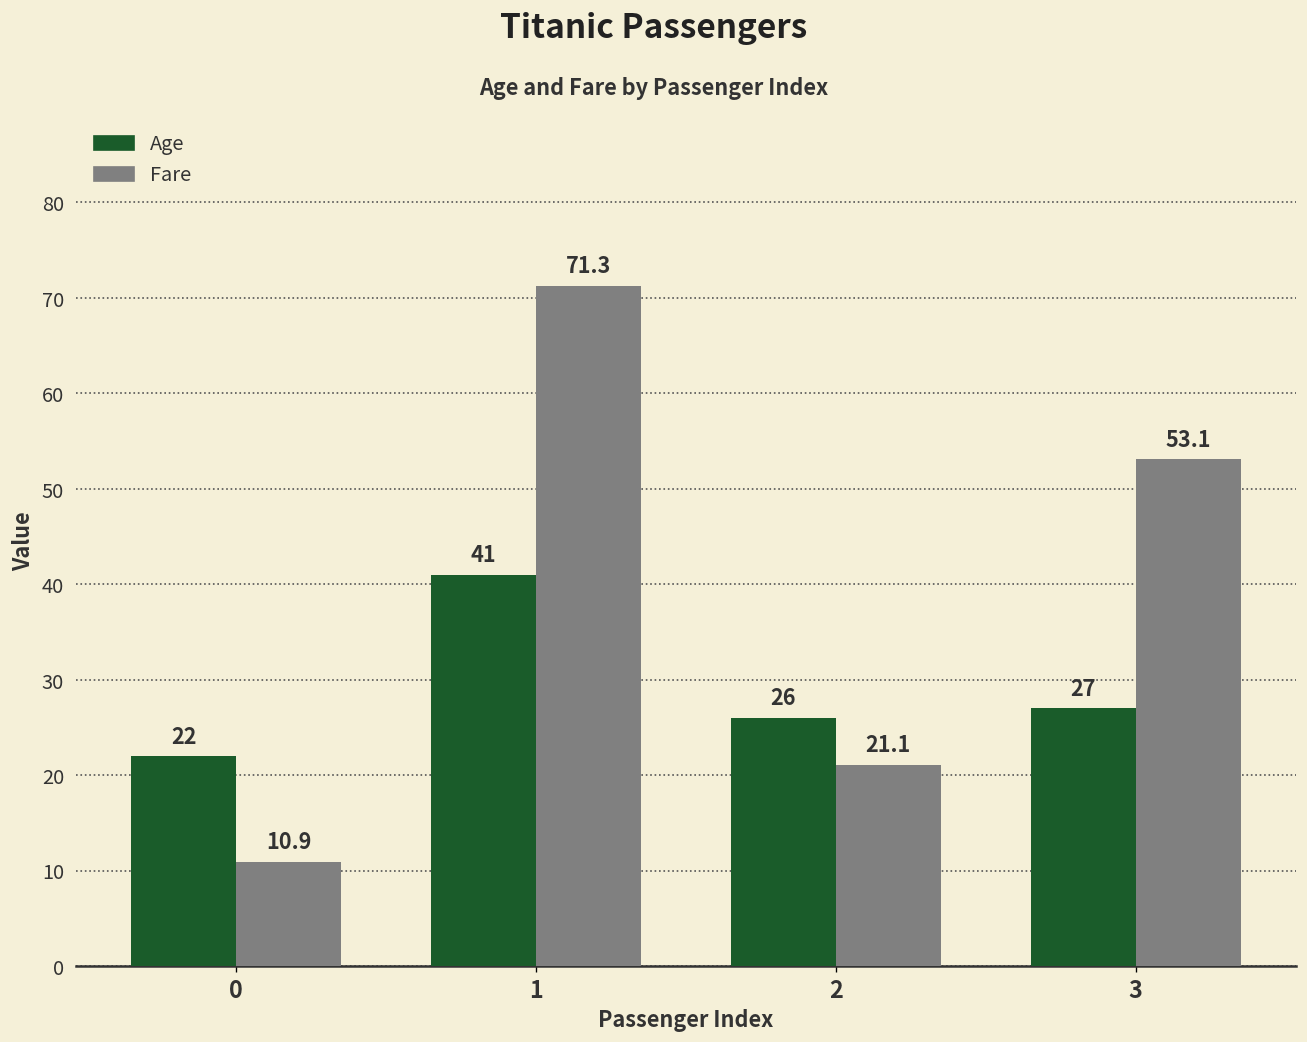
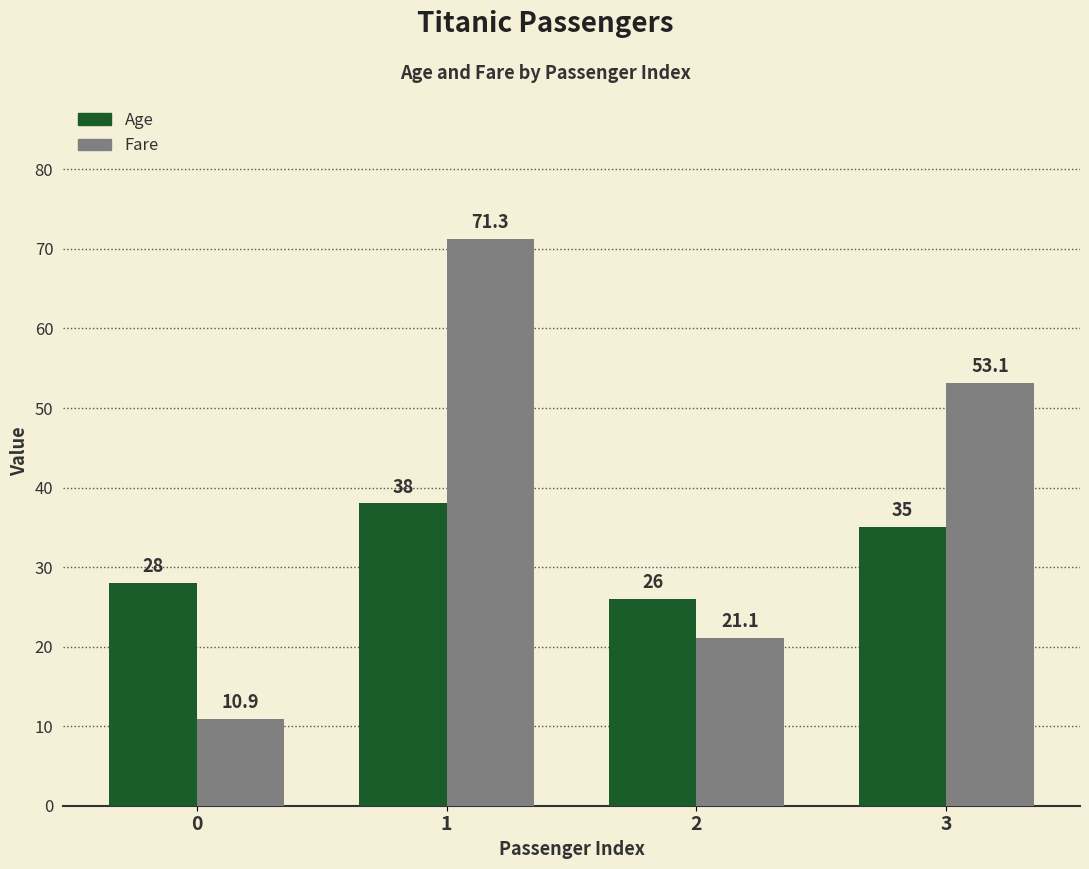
Age, 0: 22 -> 28
Age, 1: 41 -> 38
Age, 3: 27 -> 35
